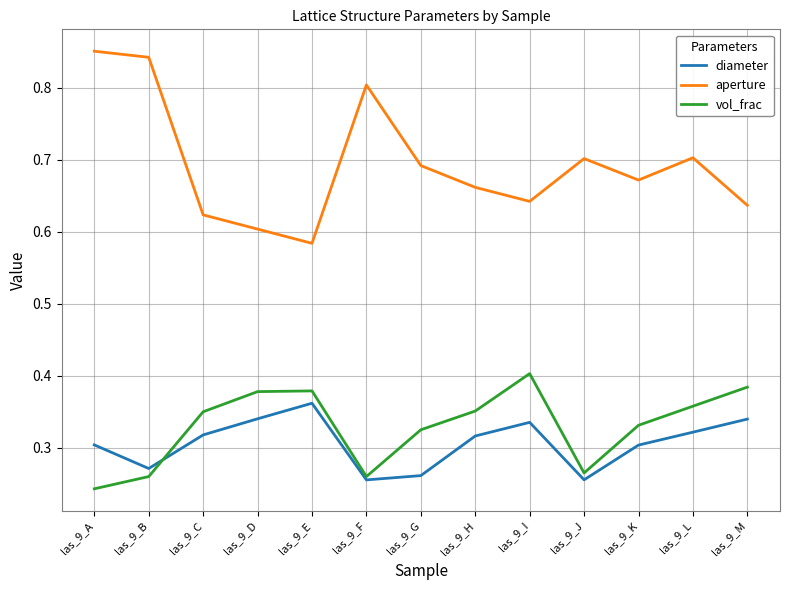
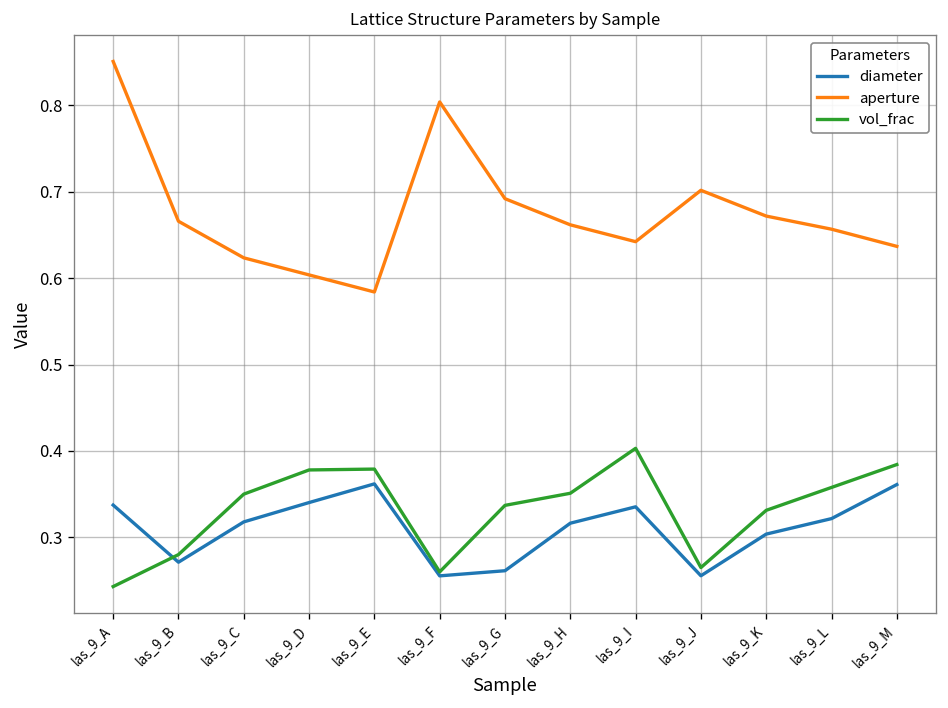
diameter, las_9_A: 0.30 -> 0.34
aperture, las_9_B: 0.84 -> 0.67
vol_frac, las_9_B: 0.26 -> 0.28
vol_frac, las_9_G: 0.33 -> 0.34
aperture, las_9_L: 0.70 -> 0.66
diameter, las_9_M: 0.34 -> 0.36
